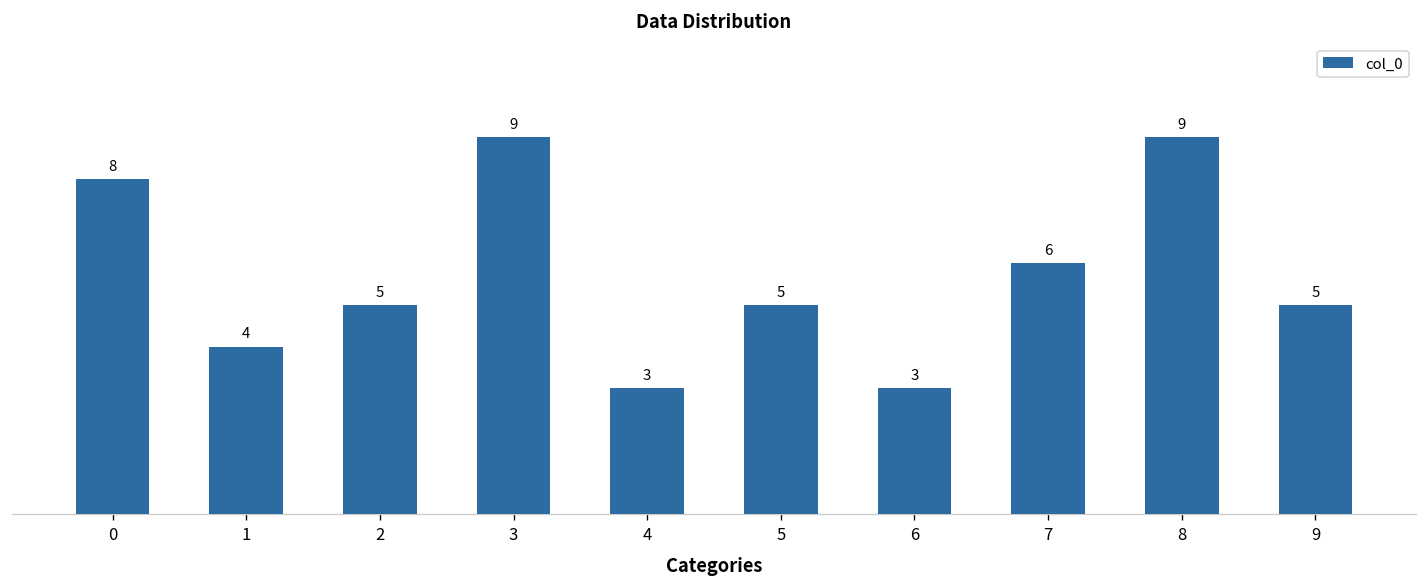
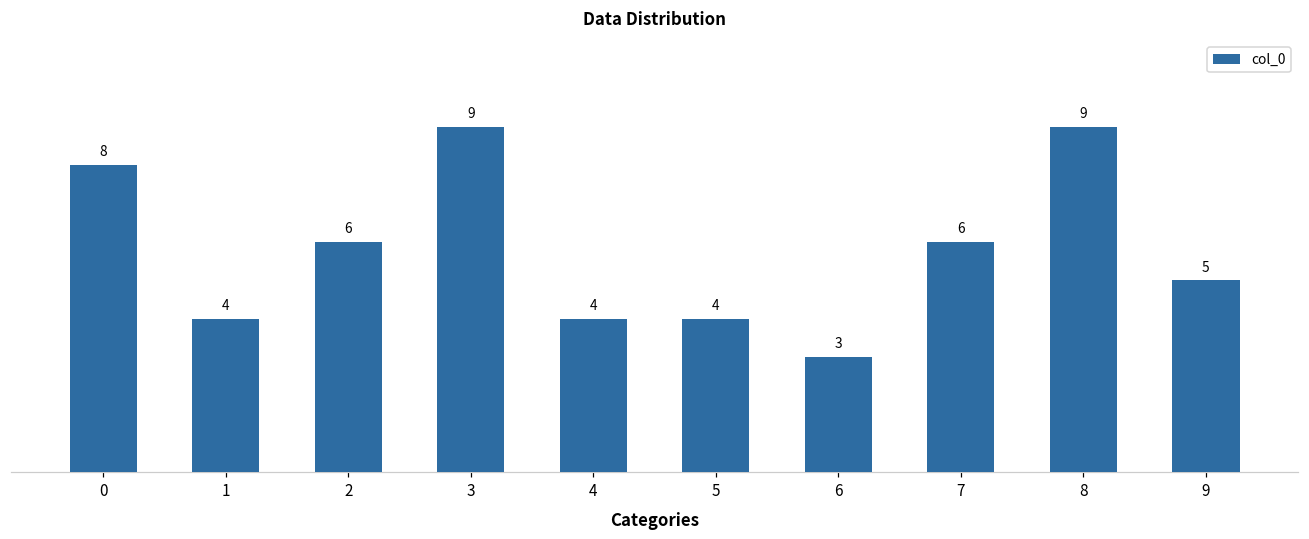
2: 5 -> 6
4: 3 -> 4
5: 5 -> 4
